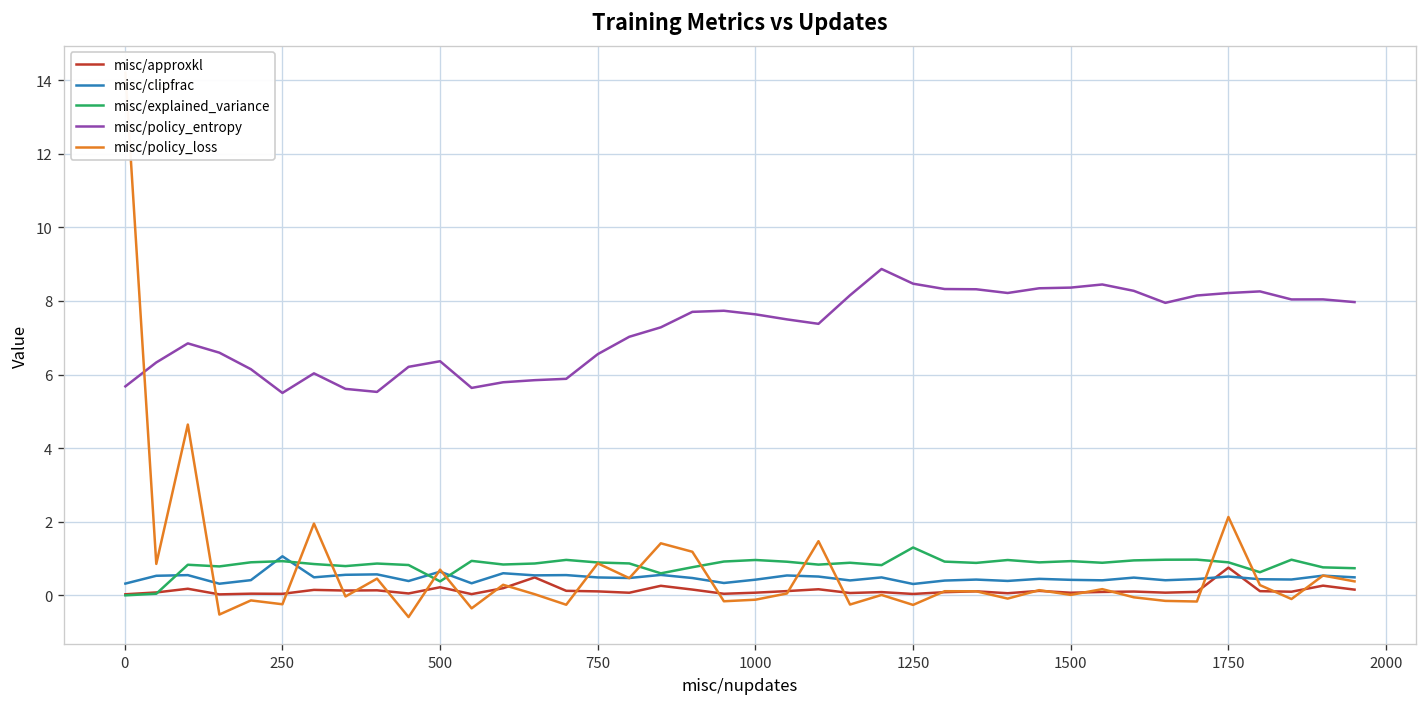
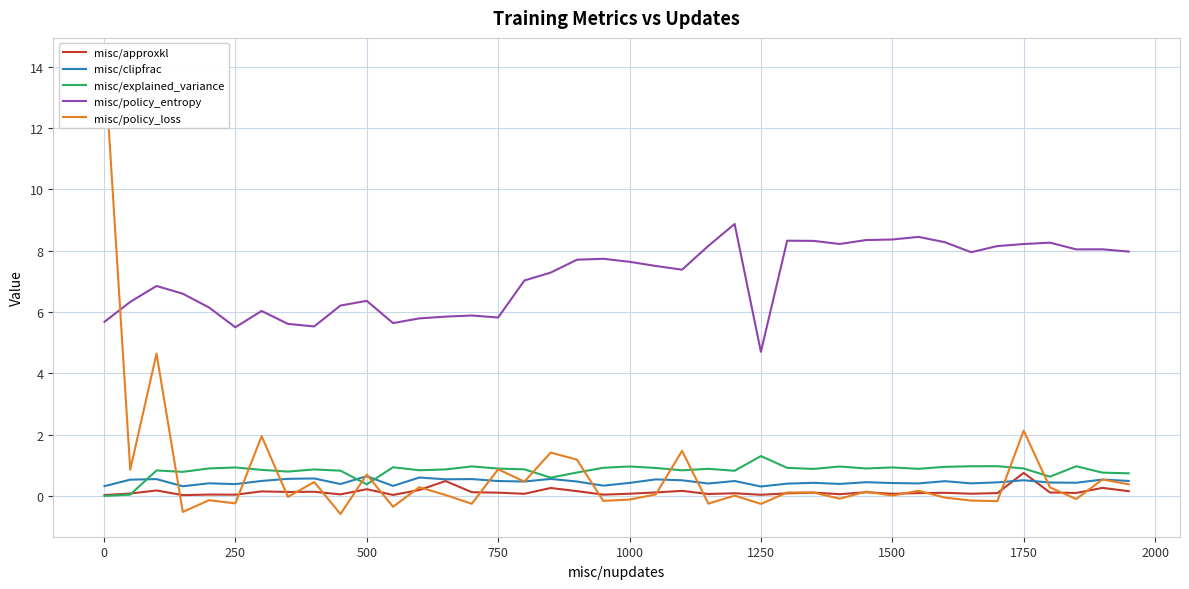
misc/clipfrac, 250: 1.1 -> 0.4
misc/policy_entropy, 750: 6.6 -> 5.8
misc/policy_entropy, 1250: 8.5 -> 4.7
